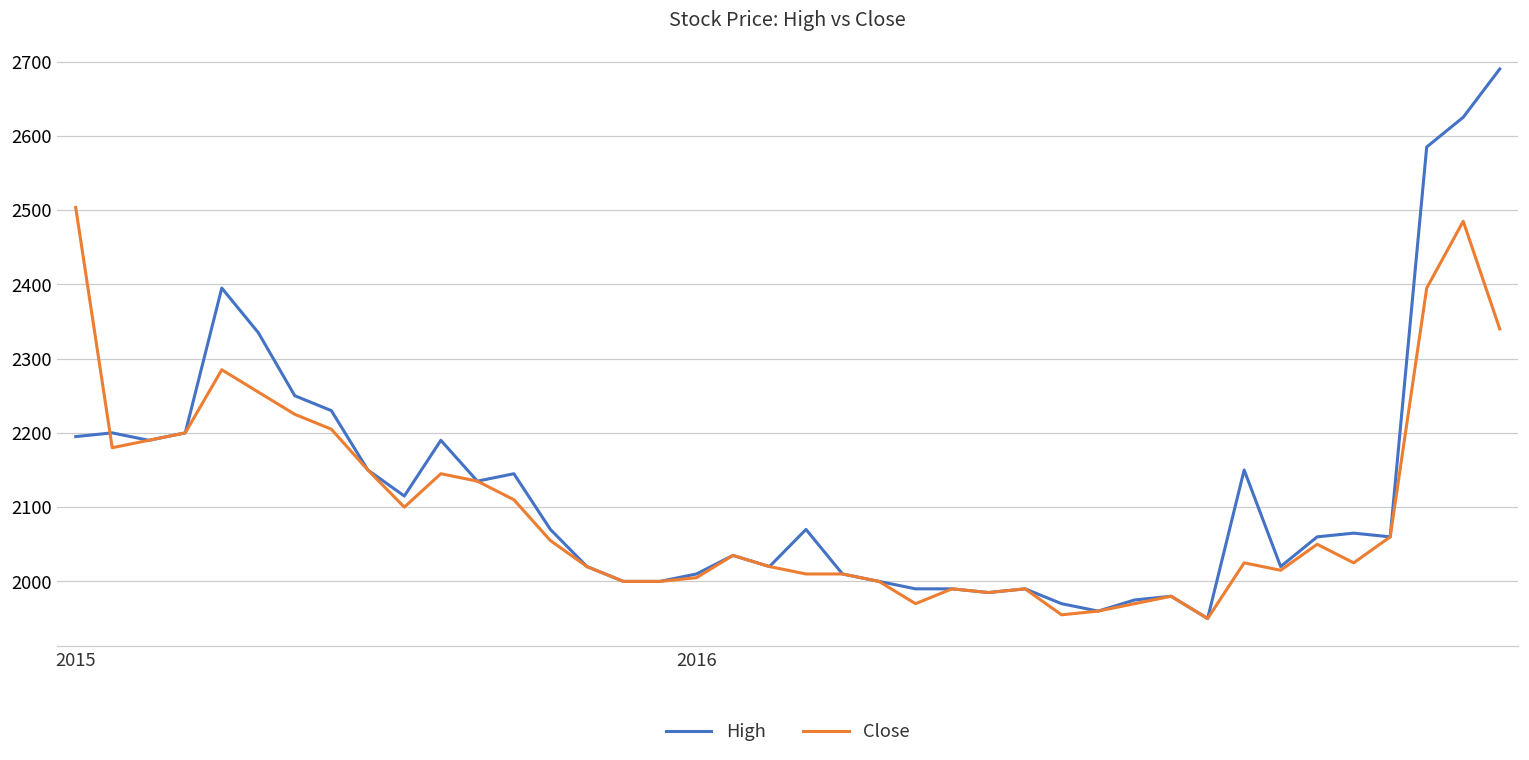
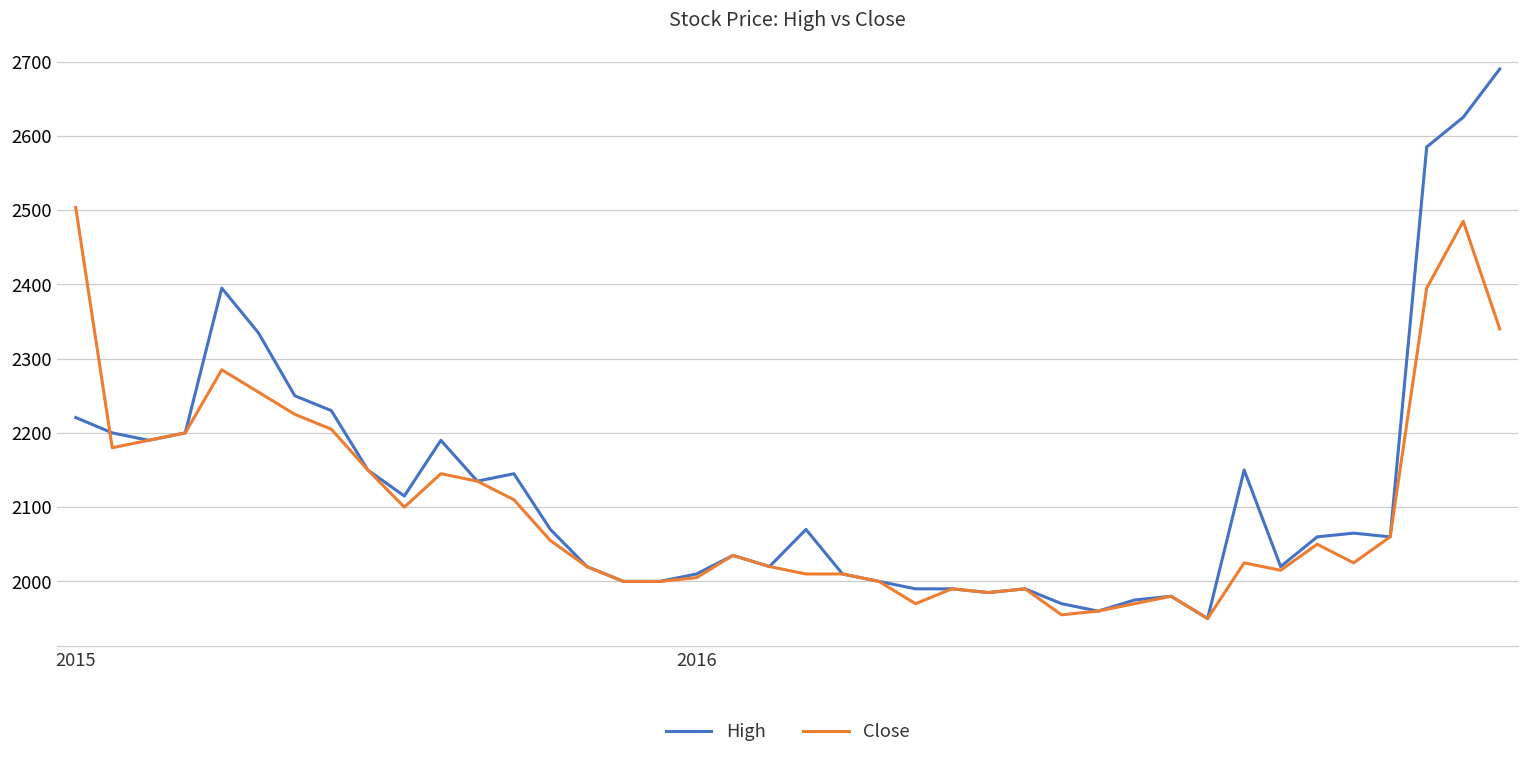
High, 2015: 2200 -> 2220
